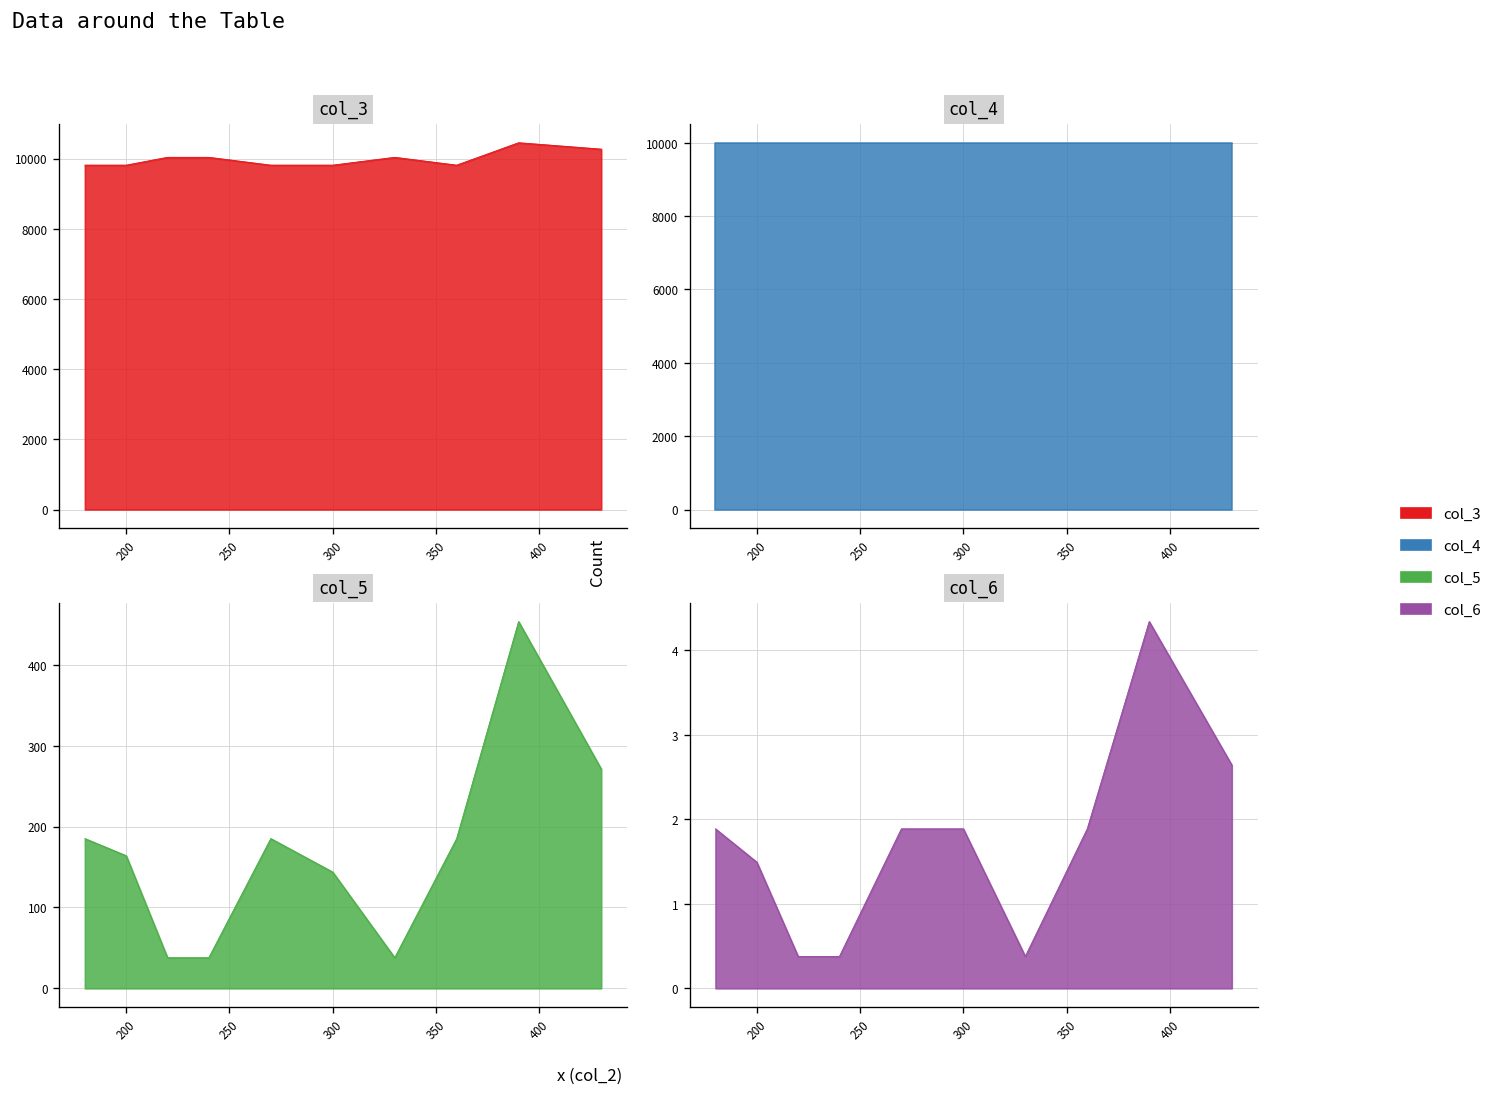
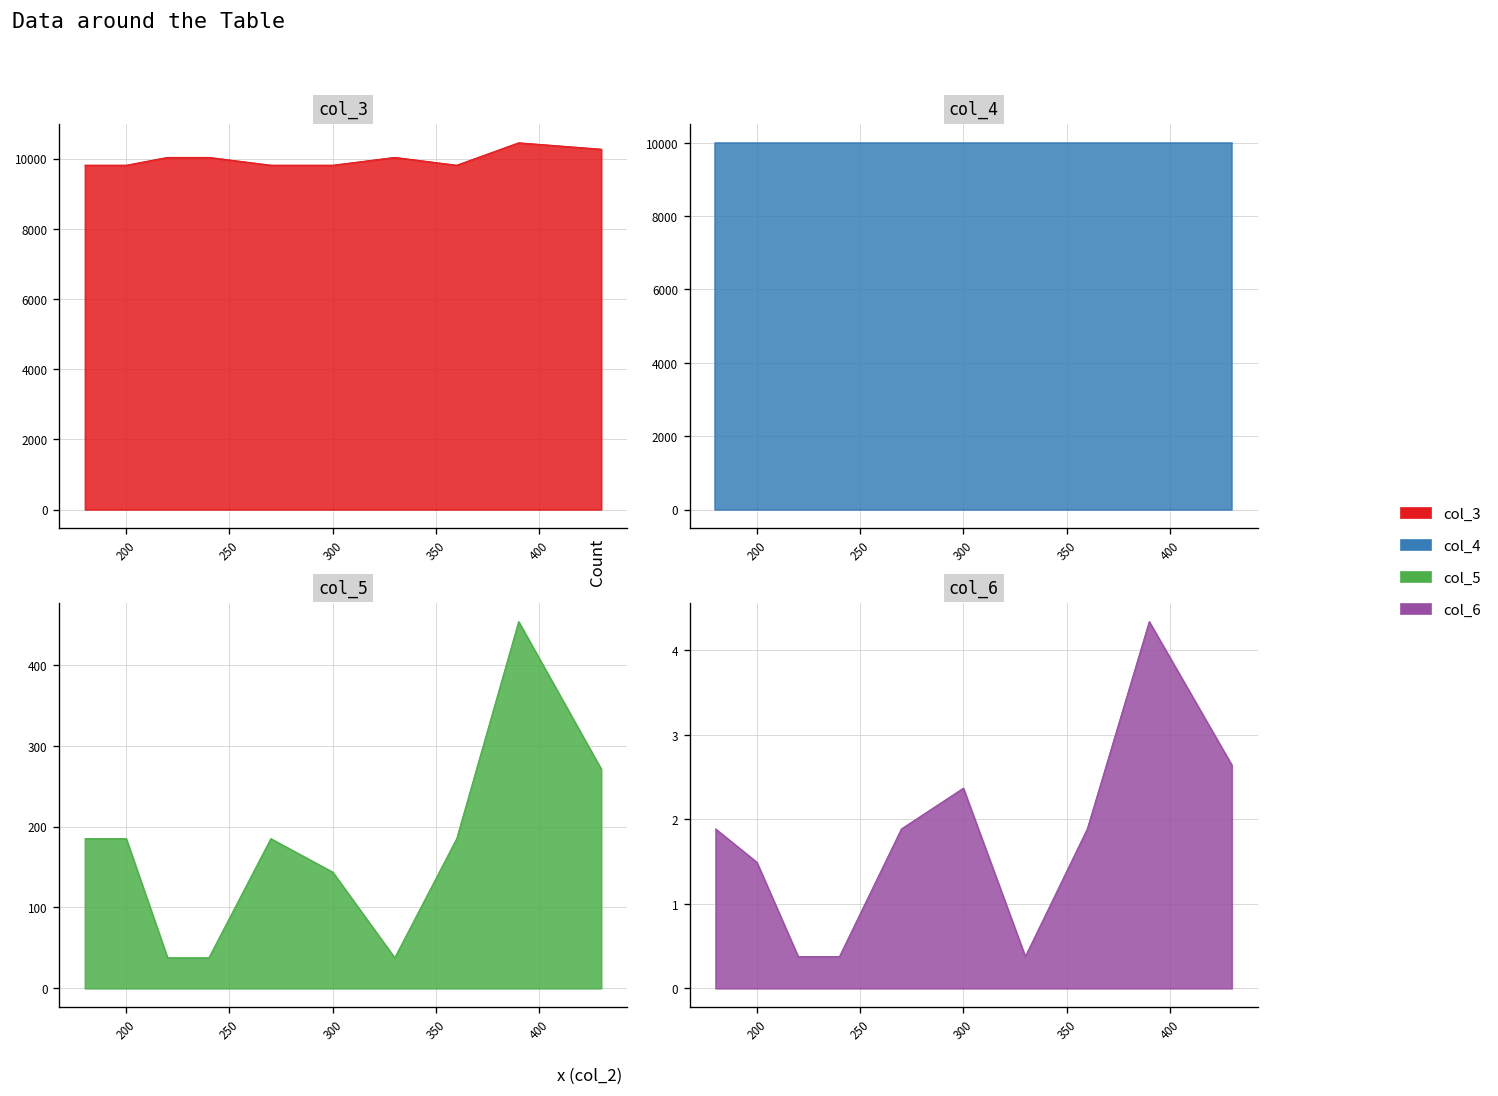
col_5, 200: 160 -> 190
col_6, 300: 1.9 -> 2.4
